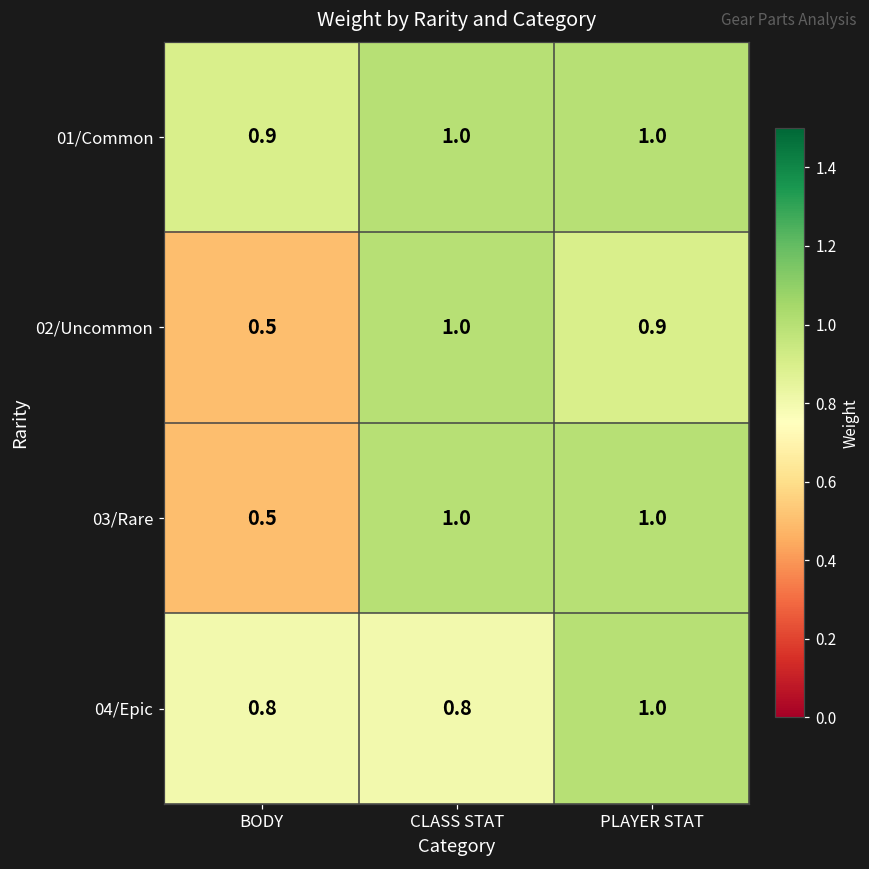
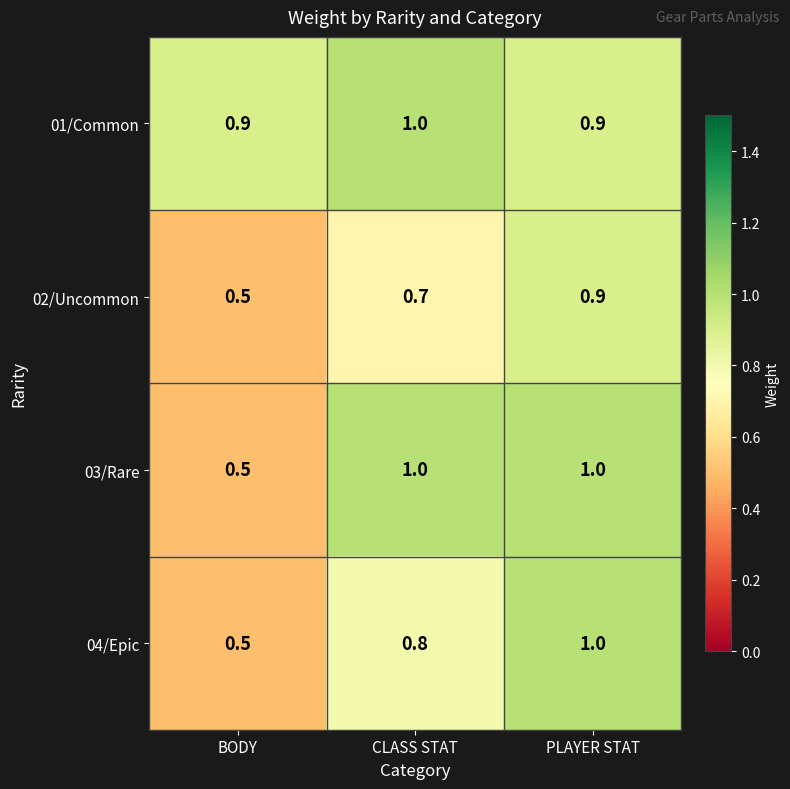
01/Common, PLAYER STAT: 1.0 -> 0.9
02/Uncommon, CLASS STAT: 1.0 -> 0.7
04/Epic, BODY: 0.8 -> 0.5
